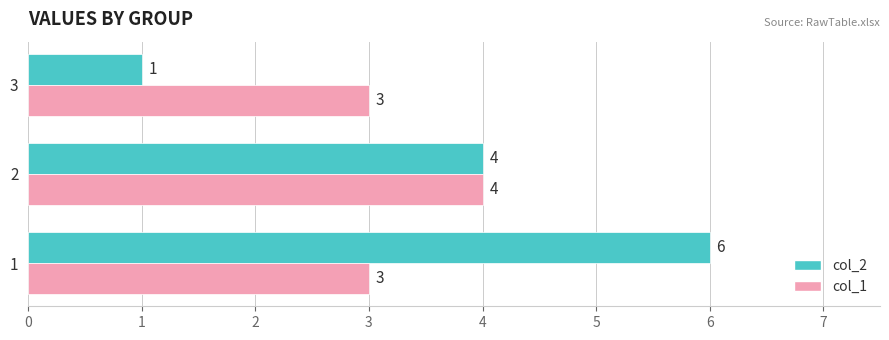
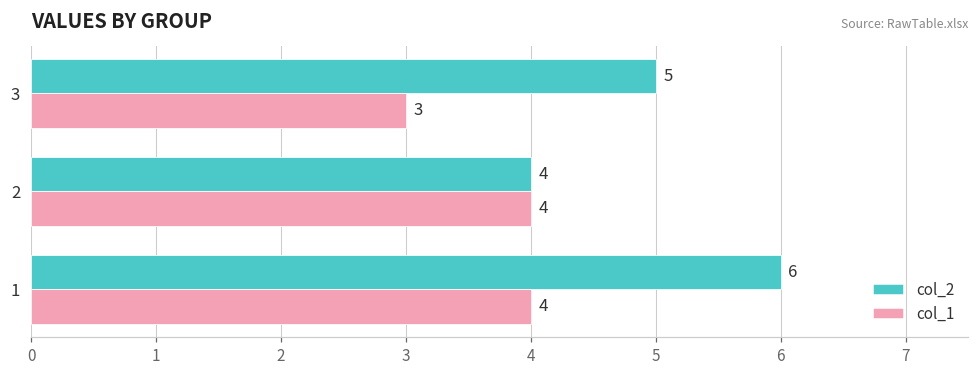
col_2, 3: 1 -> 5
col_1, 1: 3 -> 4
